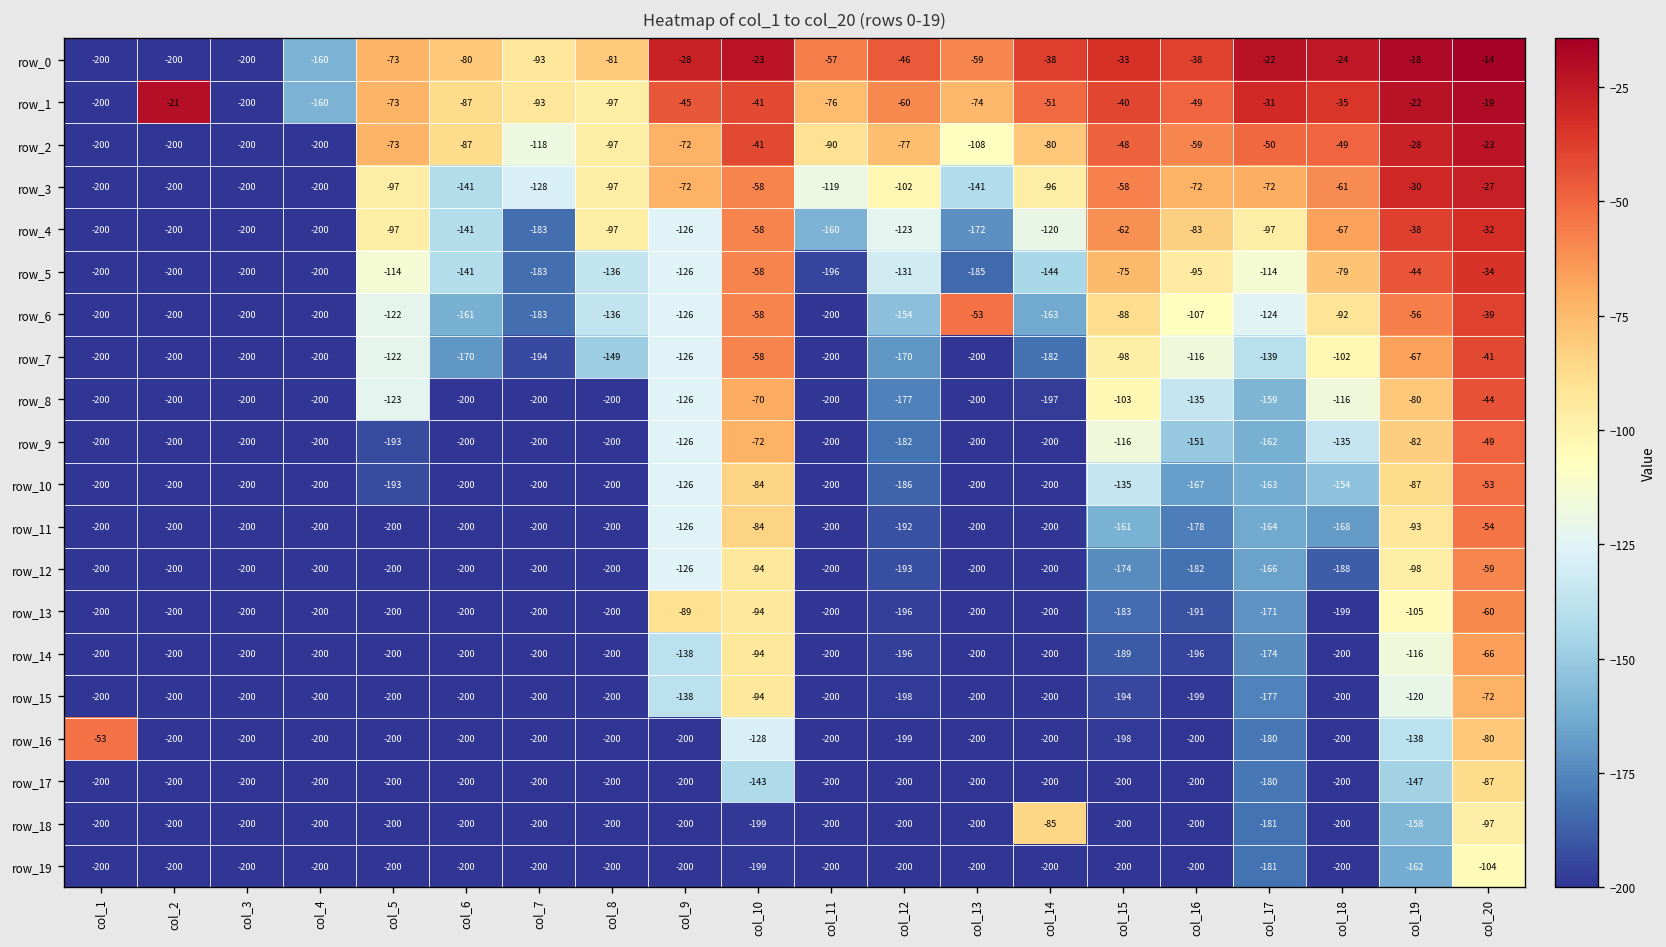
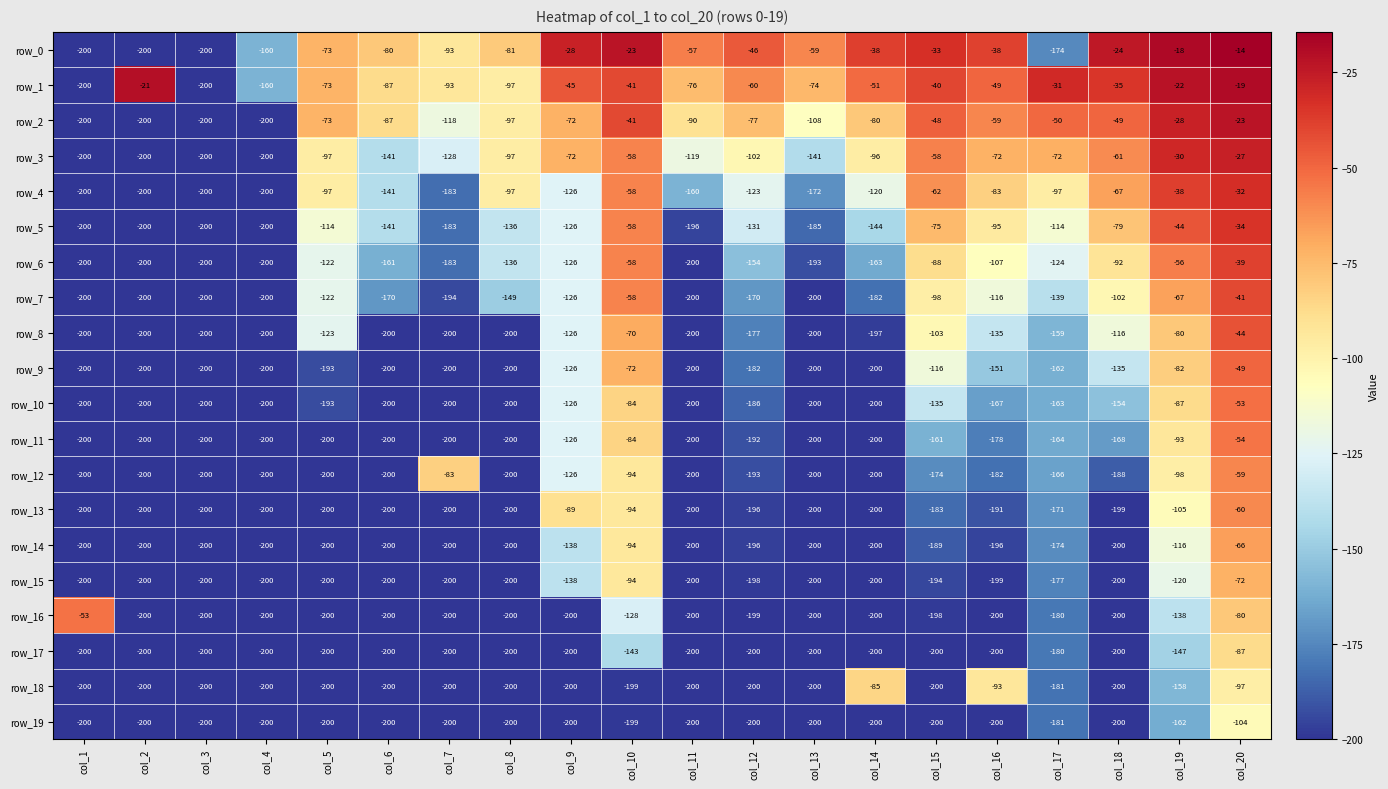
row_0, col_17: -22 -> -174
row_6, col_13: -53 -> -193
row_12, col_7: -200 -> -83
row_18, col_16: -200 -> -93
